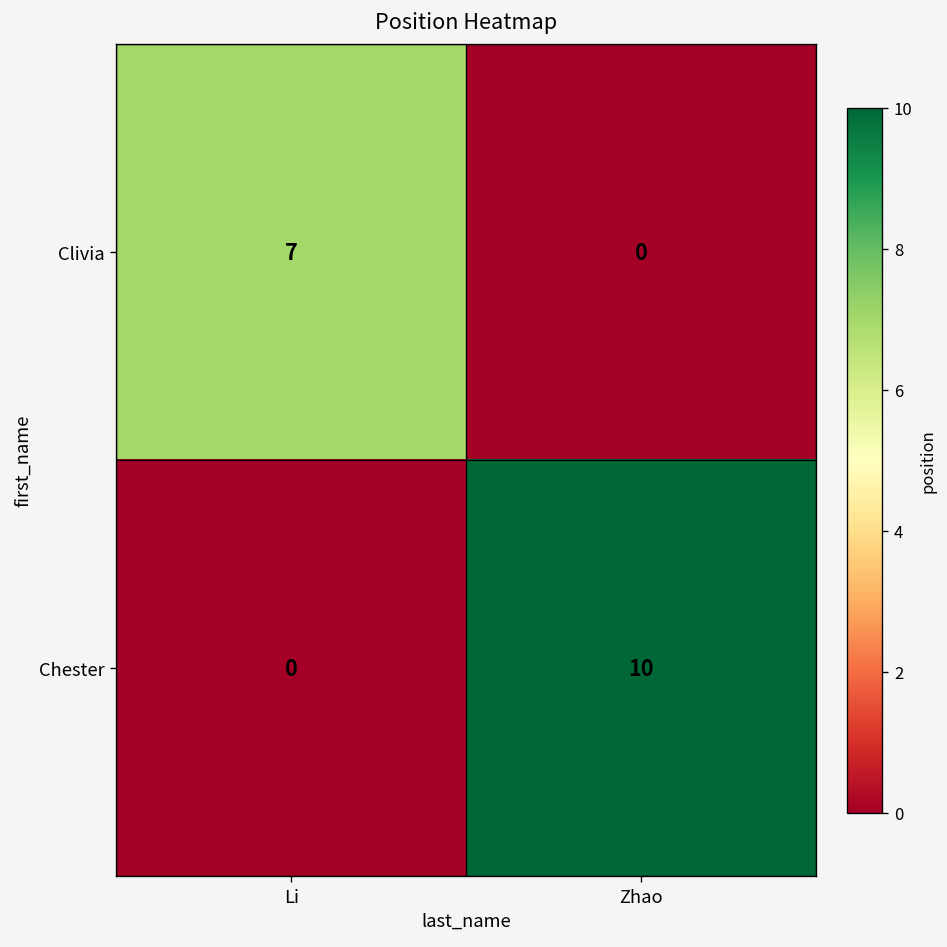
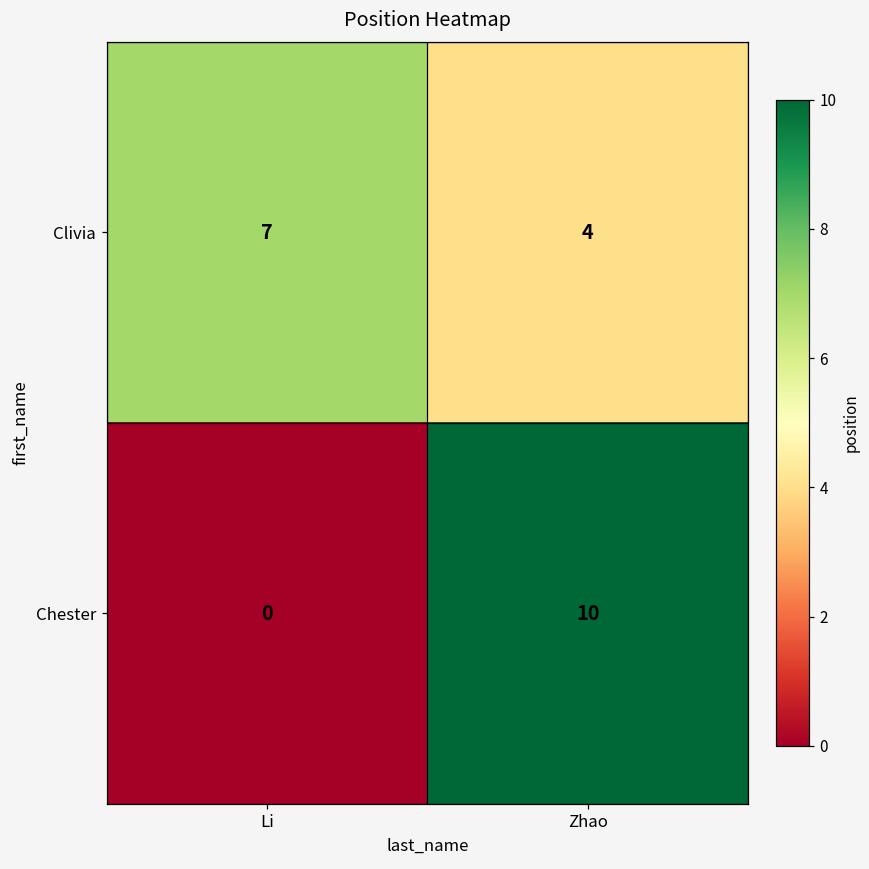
Clivia, Zhao: 0 -> 4
